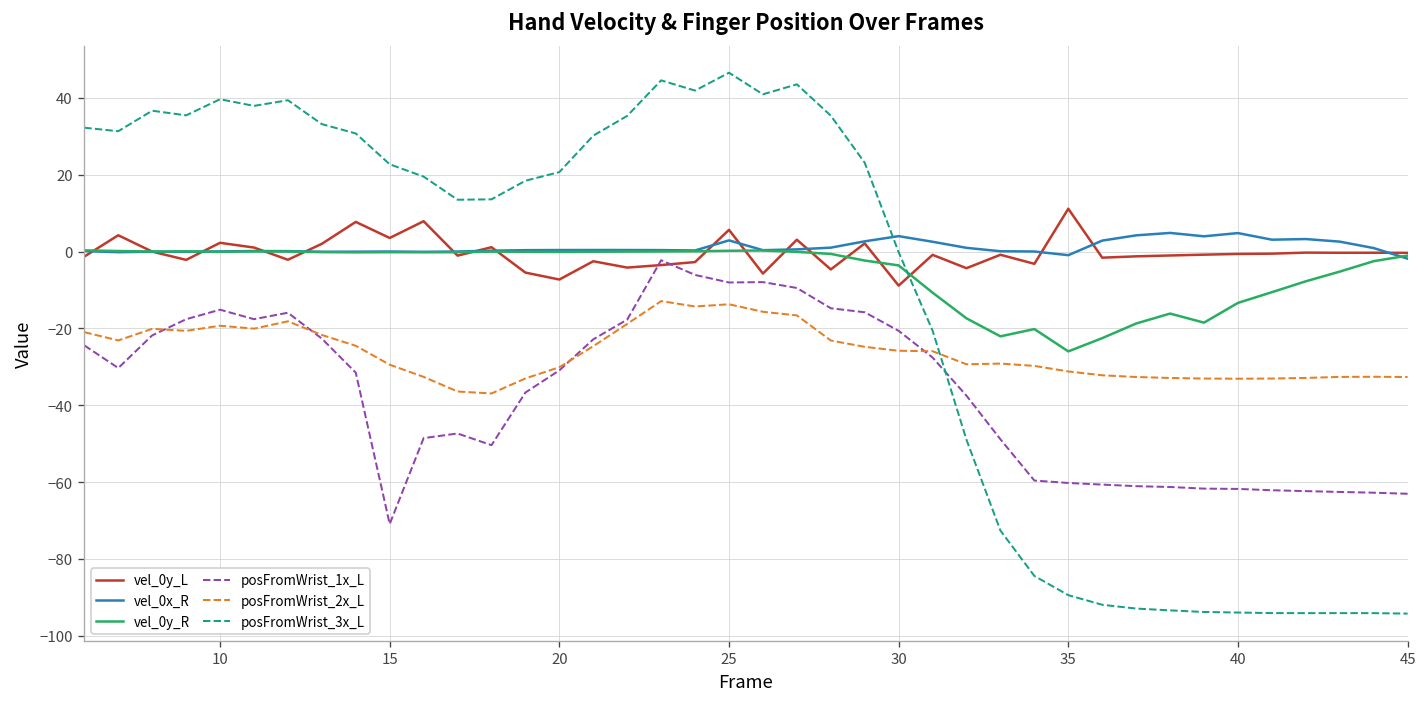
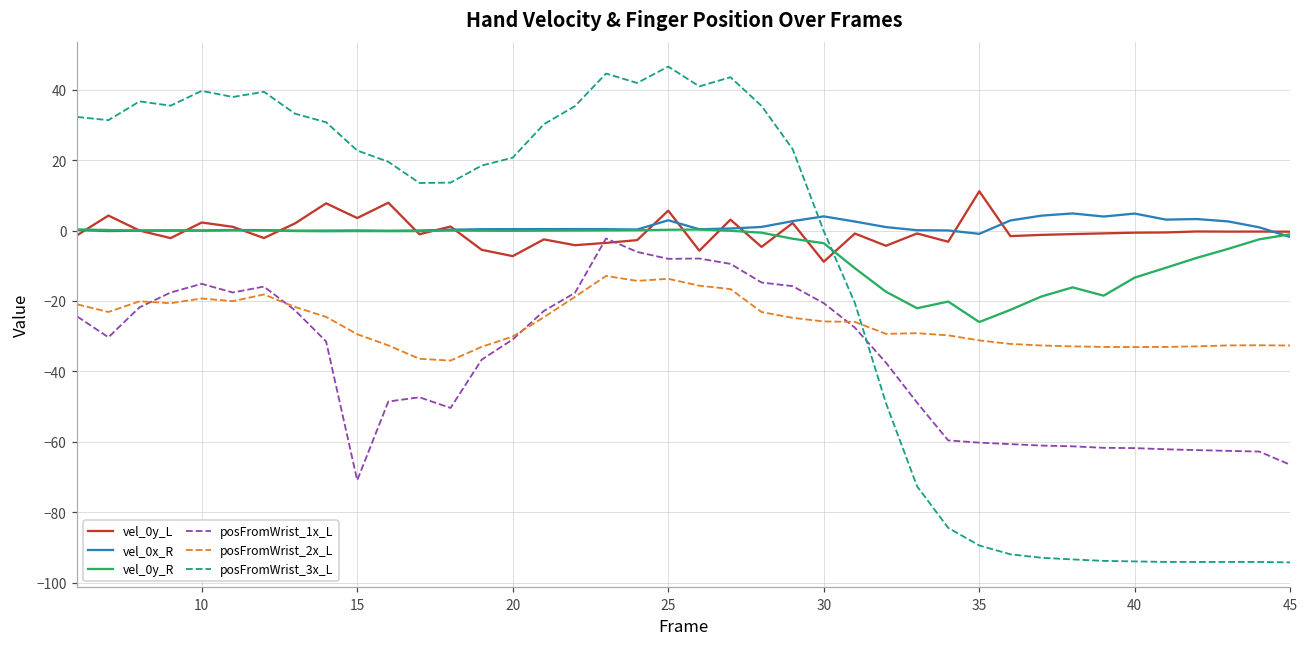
posFromWrist_1x_L, 45: -63 -> -67
